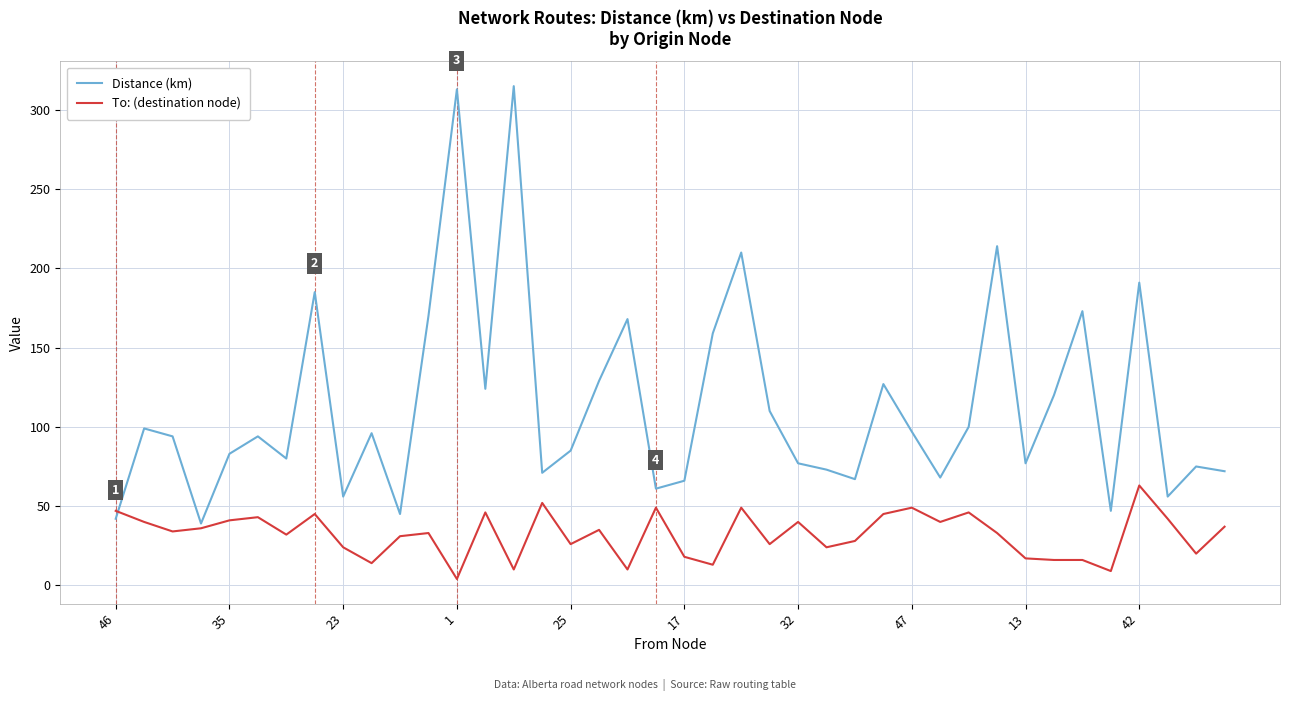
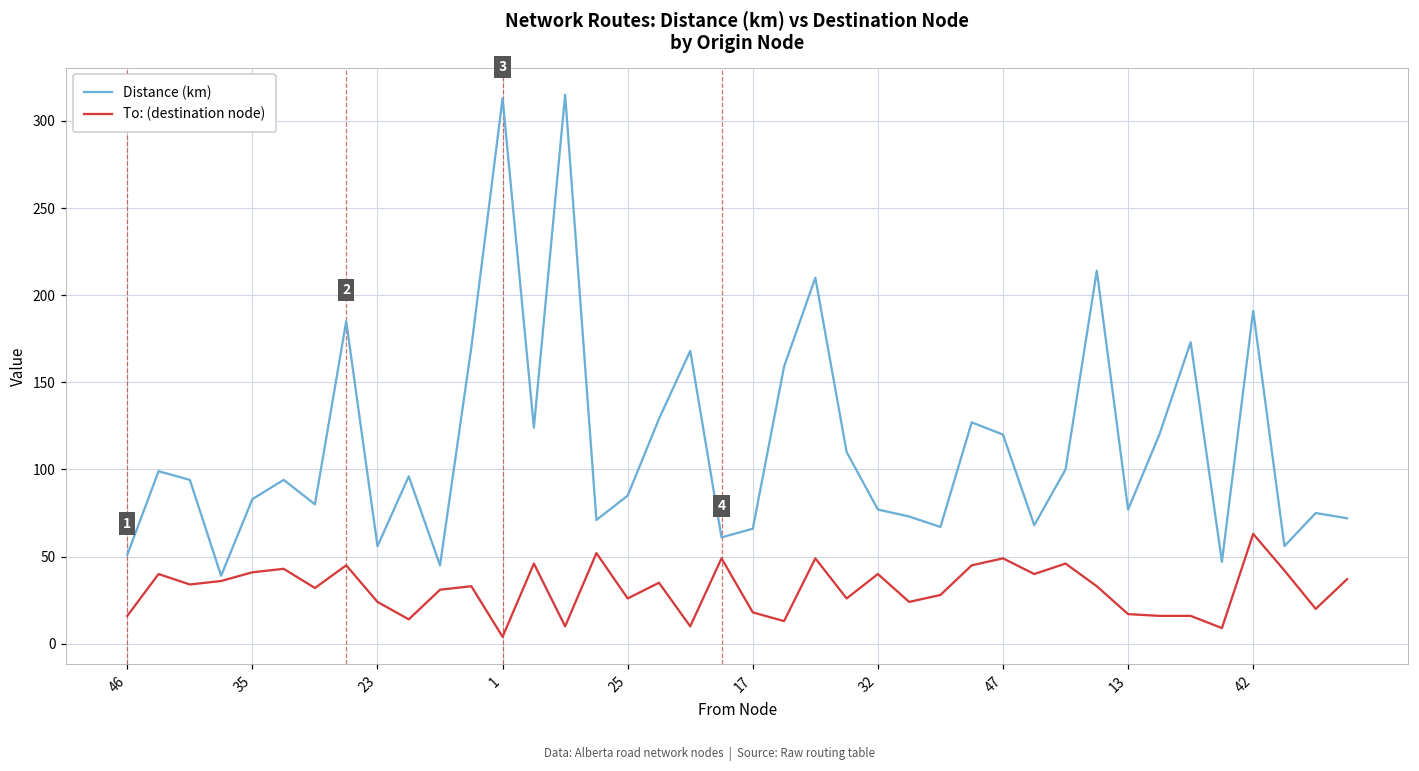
Distance (km), 46: 42 -> 51
To: (destination node), 46: 47 -> 16
Distance (km), 47: 97 -> 120
